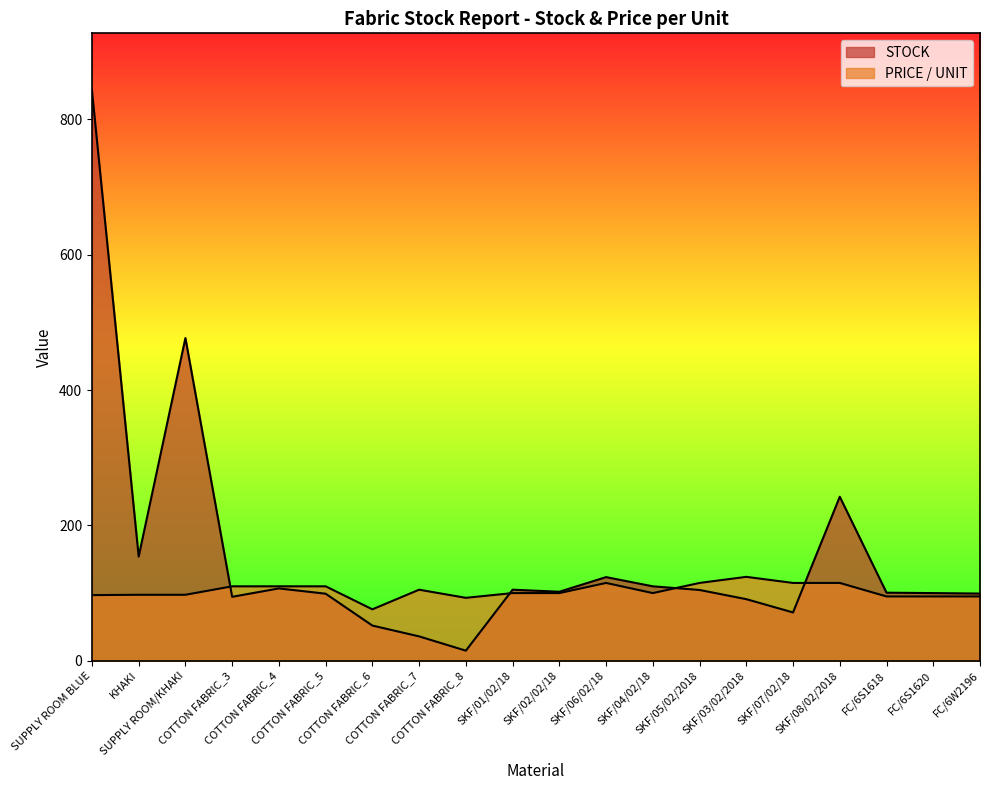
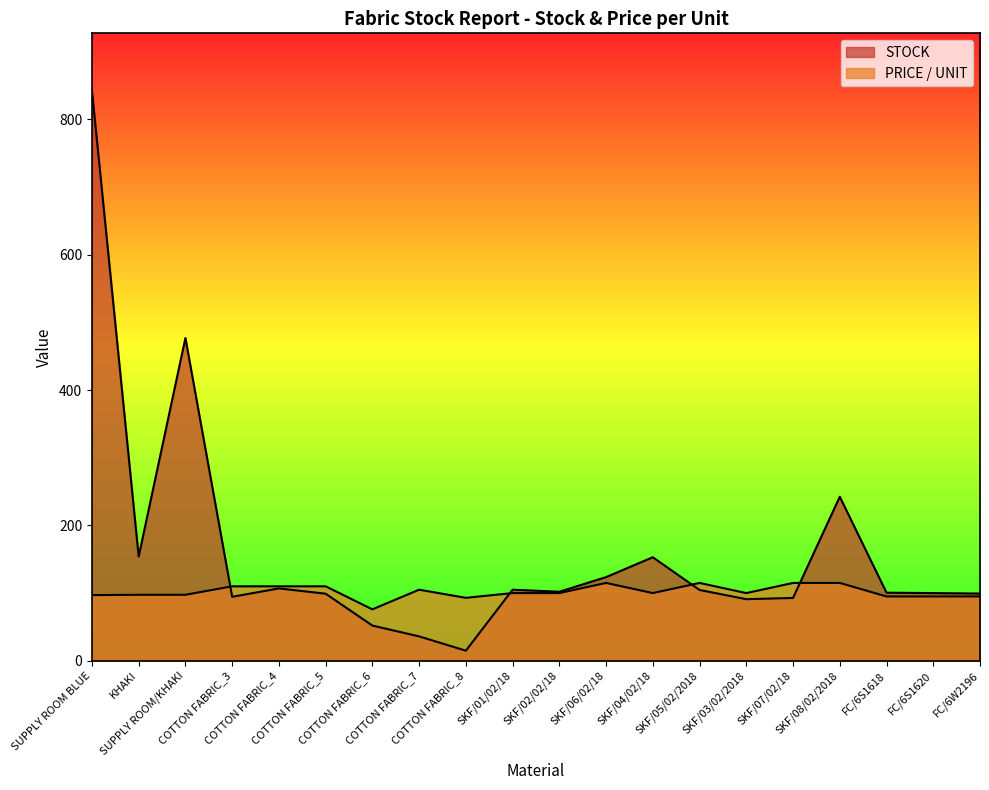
STOCK, SKF/04/02/18: 110 -> 150
PRICE / UNIT, SKF/03/02/2018: 120 -> 100
STOCK, SKF/07/02/18: 70 -> 90
